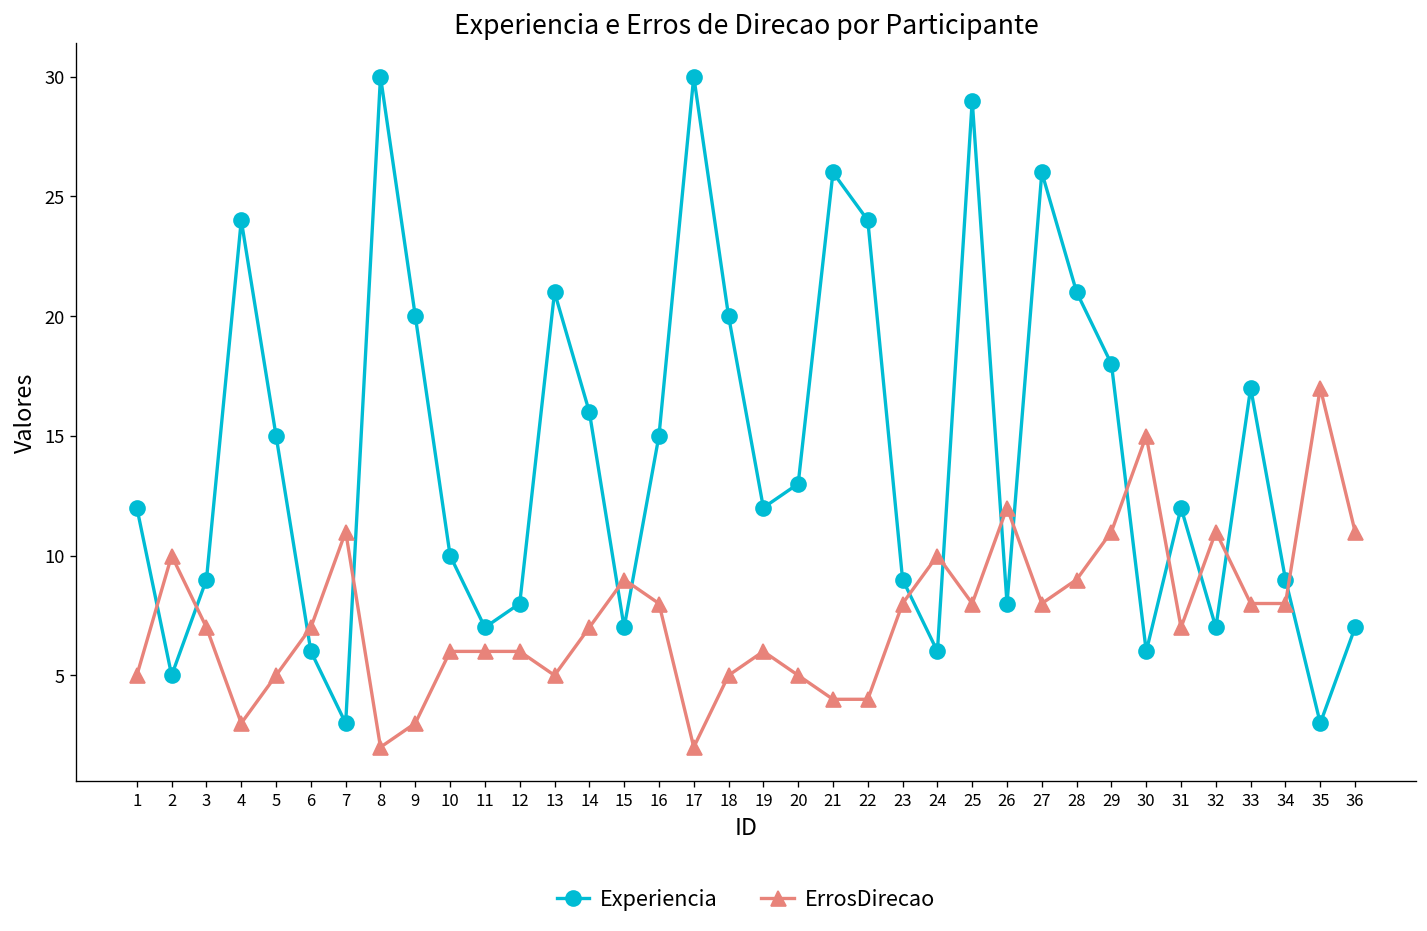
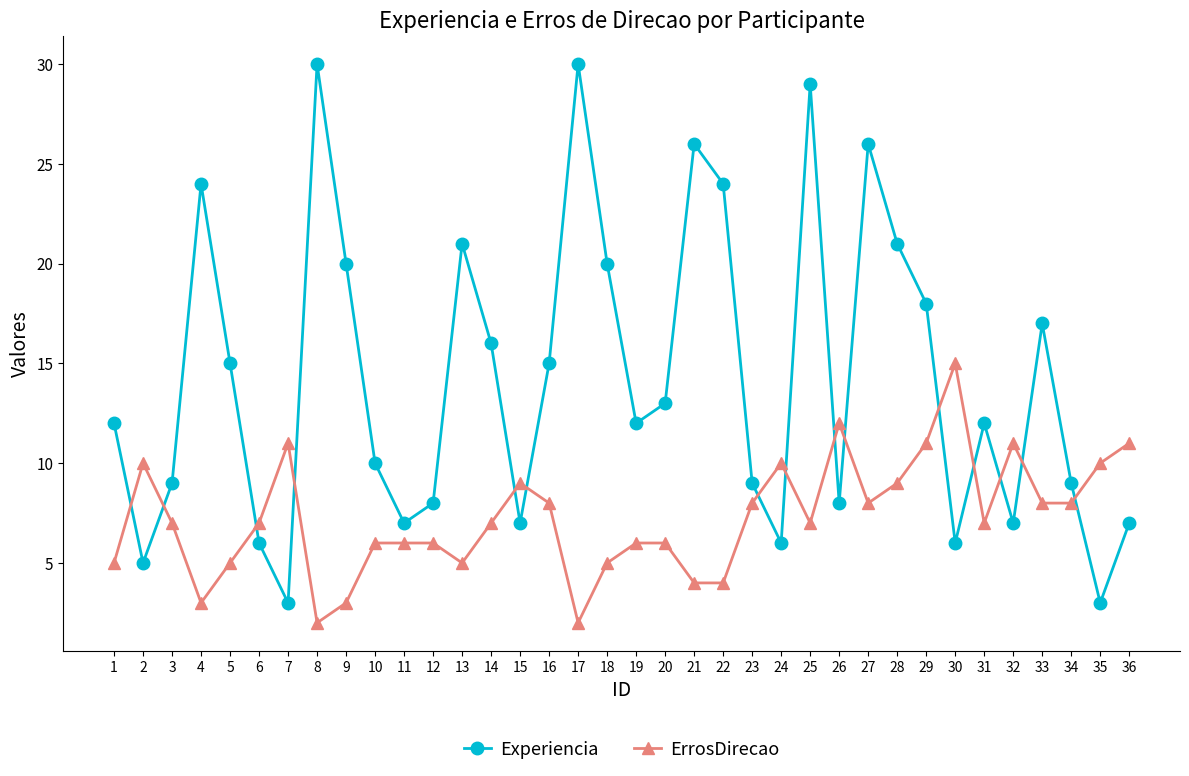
ErrosDirecao, 20: 5 -> 6
ErrosDirecao, 25: 8 -> 7
ErrosDirecao, 35: 17 -> 10
